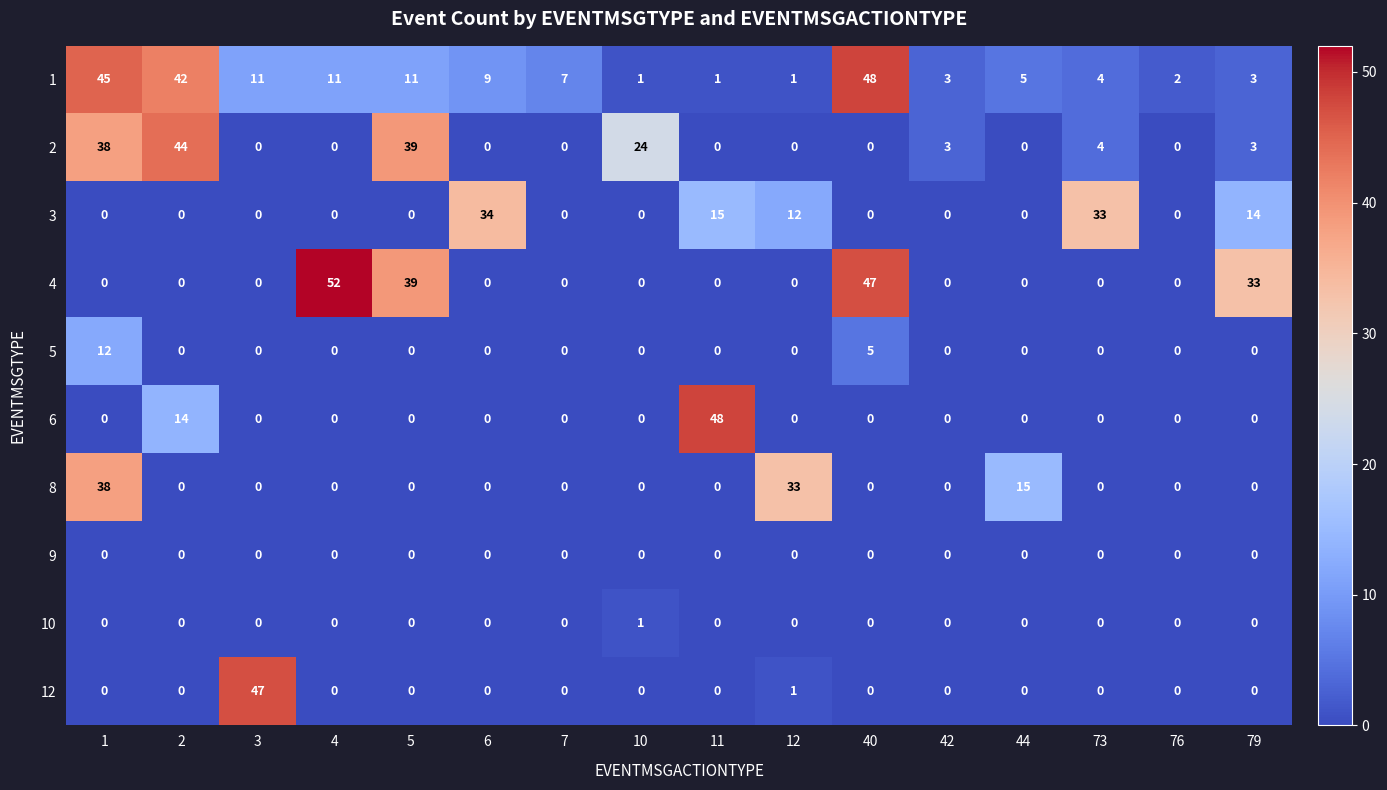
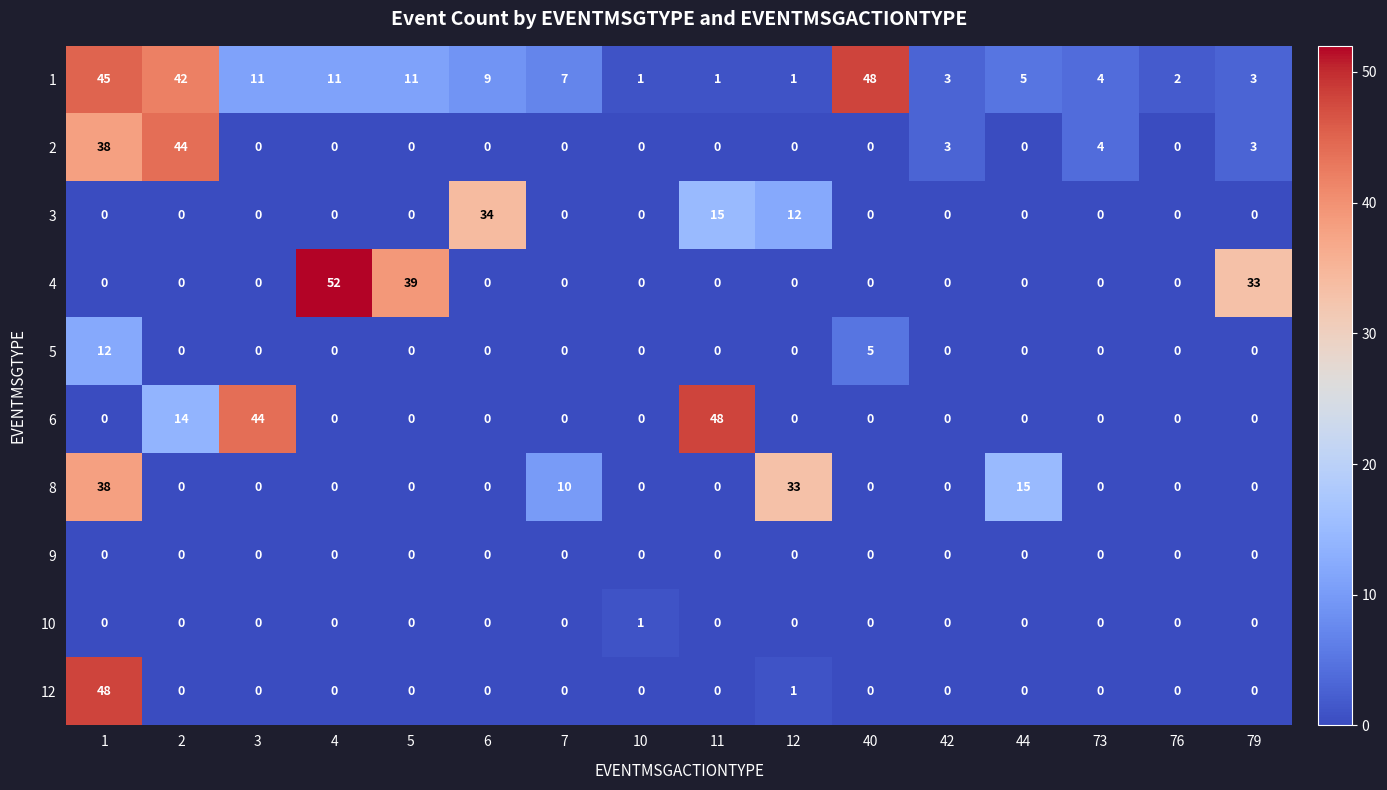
2, 5: 39 -> 0
2, 10: 24 -> 0
3, 73: 33 -> 0
3, 79: 14 -> 0
4, 40: 47 -> 0
6, 3: 0 -> 44
8, 7: 0 -> 10
12, 1: 0 -> 48
12, 3: 47 -> 0
